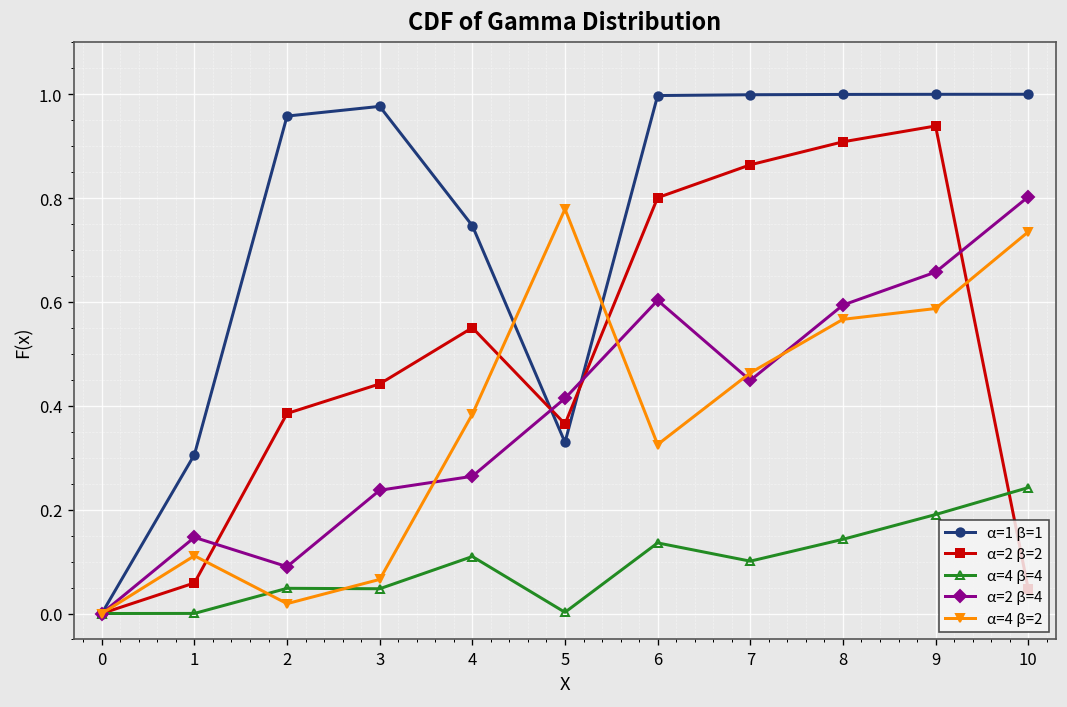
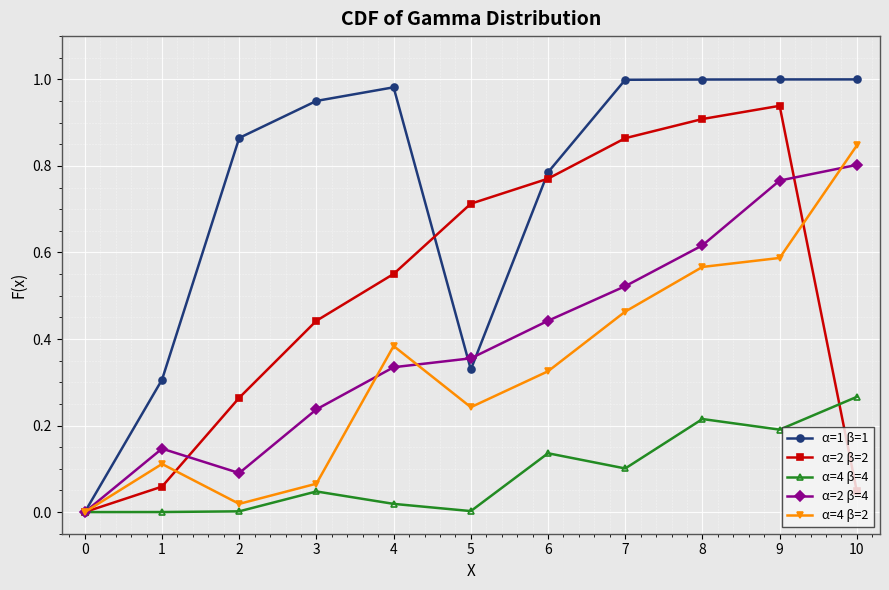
α=1 β=1, 2: 0.96 -> 0.86
α=2 β=2, 2: 0.39 -> 0.26
α=4 β=4, 2: 0.05 -> 0.00
α=1 β=1, 3: 0.98 -> 0.95
α=1 β=1, 4: 0.75 -> 0.98
α=4 β=4, 4: 0.11 -> 0.02
α=2 β=4, 4: 0.26 -> 0.33
α=2 β=2, 5: 0.37 -> 0.71
α=2 β=4, 5: 0.41 -> 0.36
α=4 β=2, 5: 0.78 -> 0.24
α=1 β=1, 6: 1.00 -> 0.79
α=2 β=2, 6: 0.80 -> 0.77
α=2 β=4, 6: 0.60 -> 0.44
α=2 β=4, 7: 0.45 -> 0.52
α=4 β=4, 8: 0.14 -> 0.22
α=2 β=4, 8: 0.59 -> 0.62
α=2 β=4, 9: 0.66 -> 0.77
α=4 β=4, 10: 0.24 -> 0.27
α=4 β=2, 10: 0.73 -> 0.85
